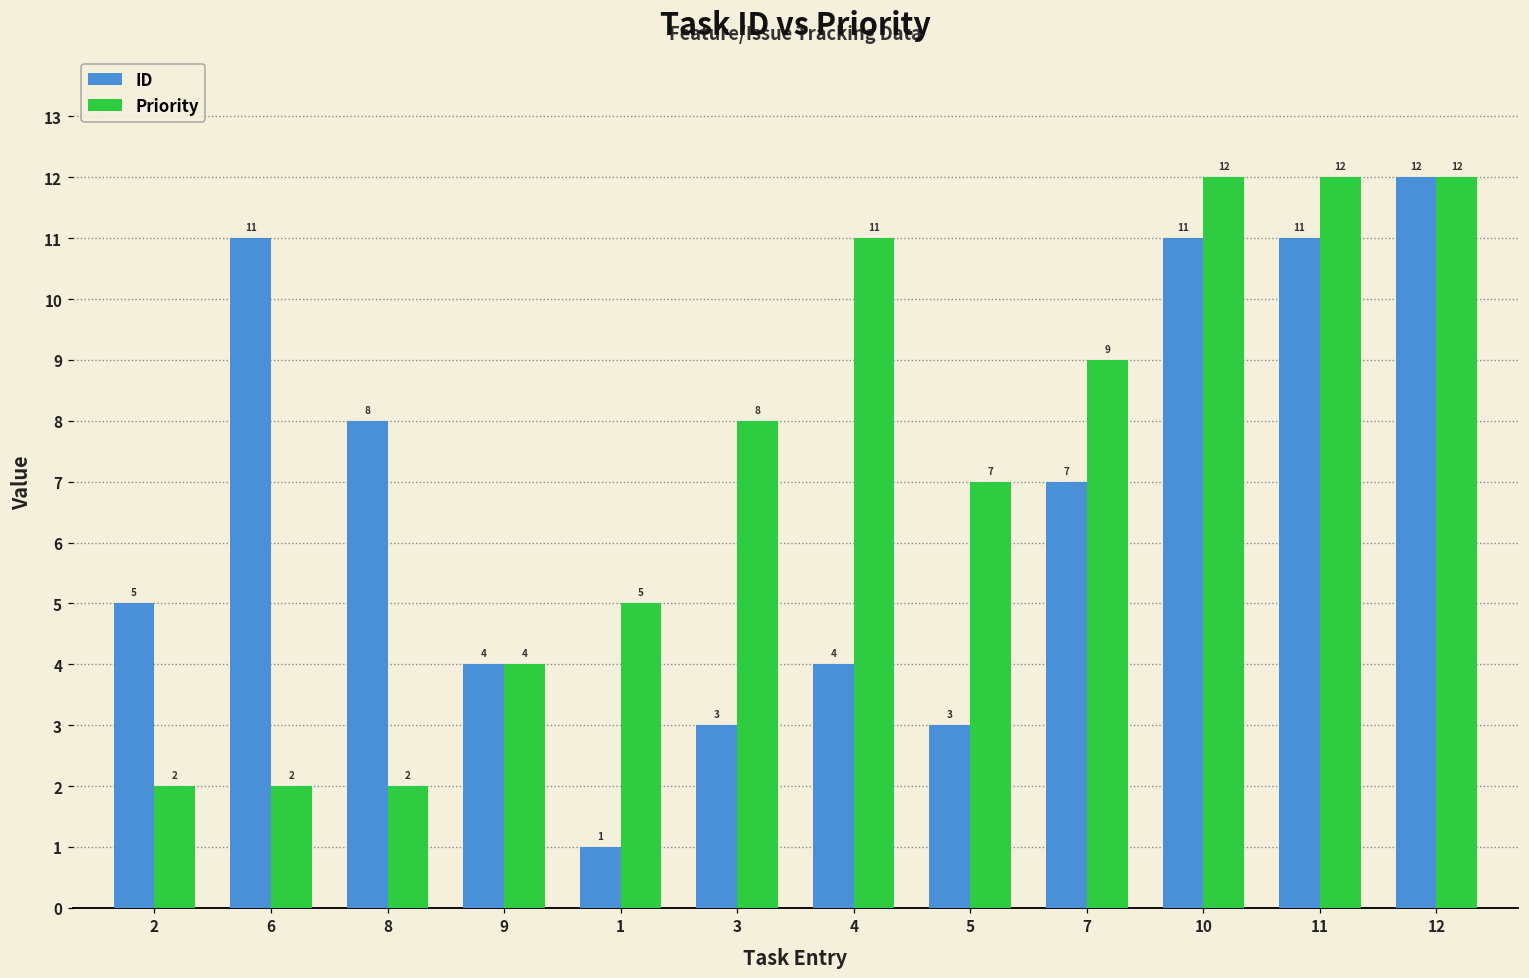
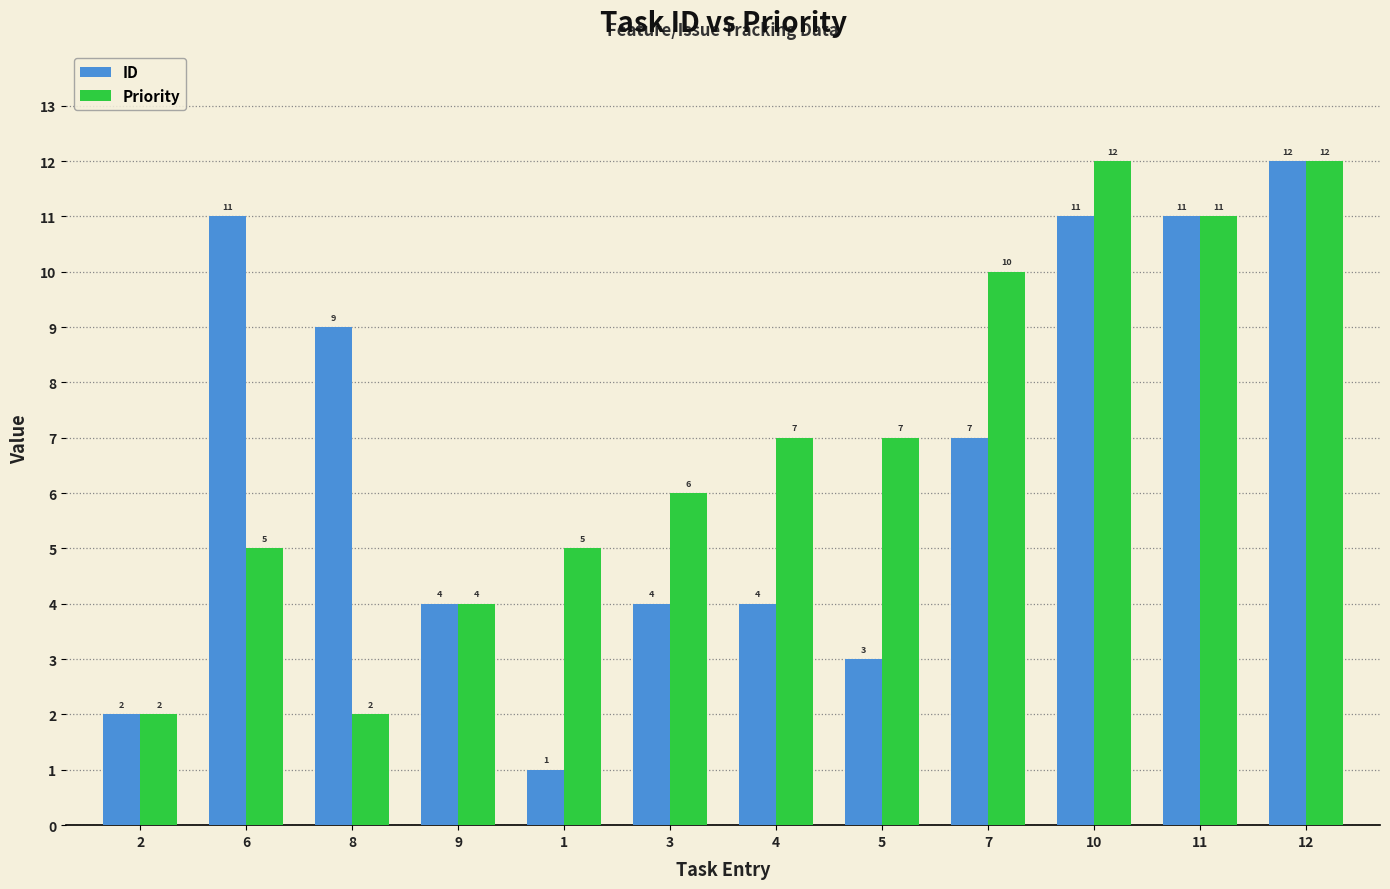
ID, 2: 5 -> 2
Priority, 6: 2 -> 5
ID, 8: 8 -> 9
ID, 3: 3 -> 4
Priority, 3: 8 -> 6
Priority, 4: 11 -> 7
Priority, 7: 9 -> 10
Priority, 11: 12 -> 11
